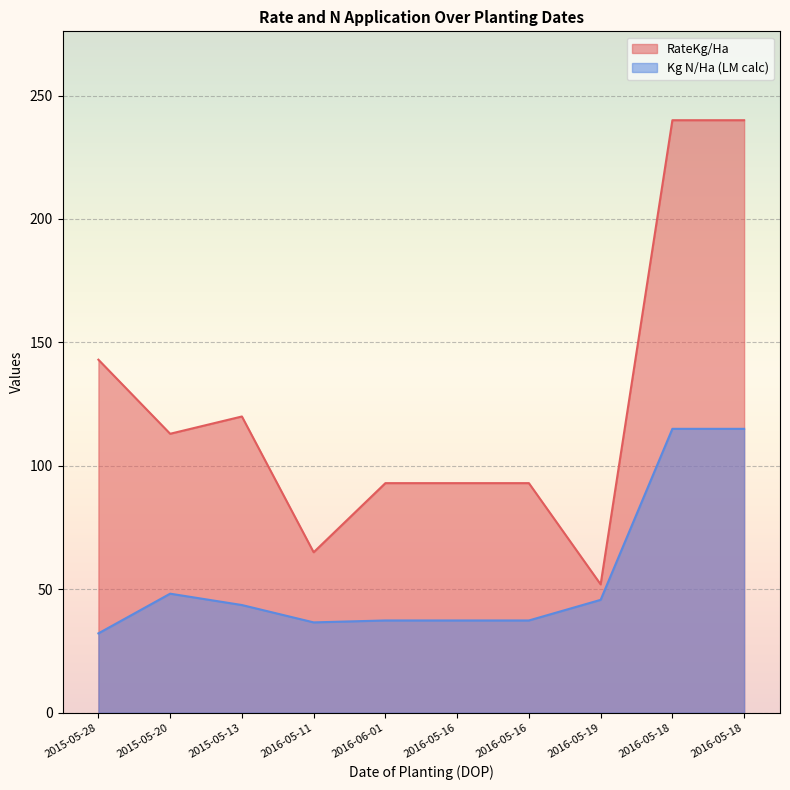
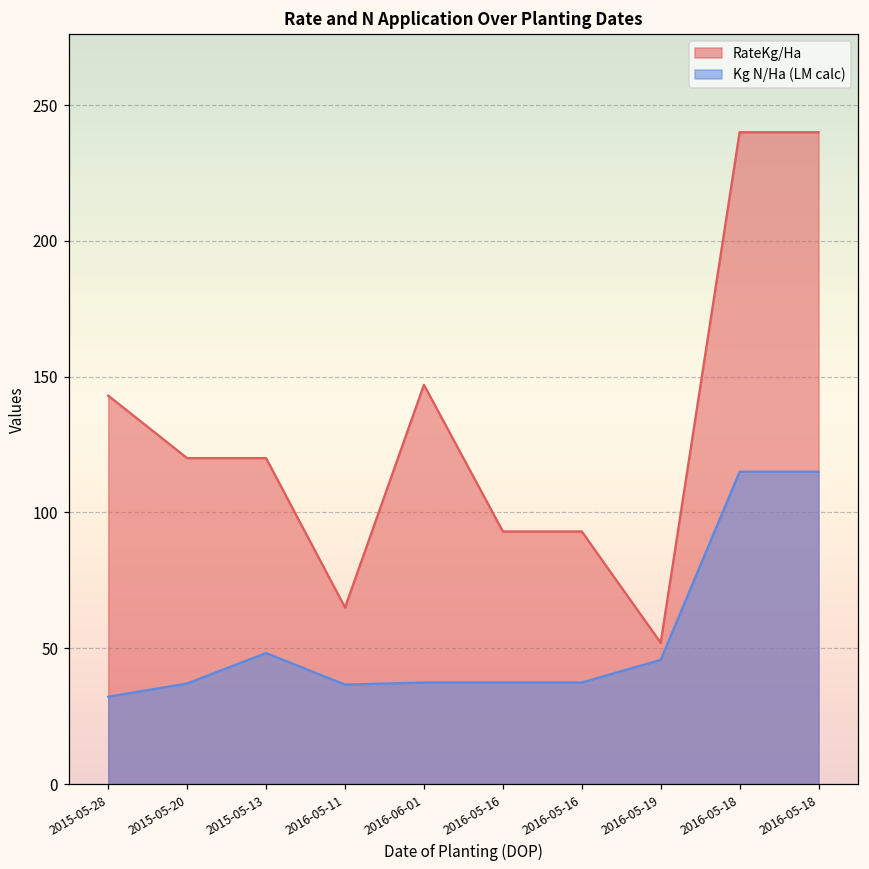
RateKg/Ha, 2015-05-20: 113 -> 120
Kg N/Ha (LM calc), 2015-05-20: 48 -> 37
Kg N/Ha (LM calc), 2015-05-13: 44 -> 48
RateKg/Ha, 2016-06-01: 93 -> 147
